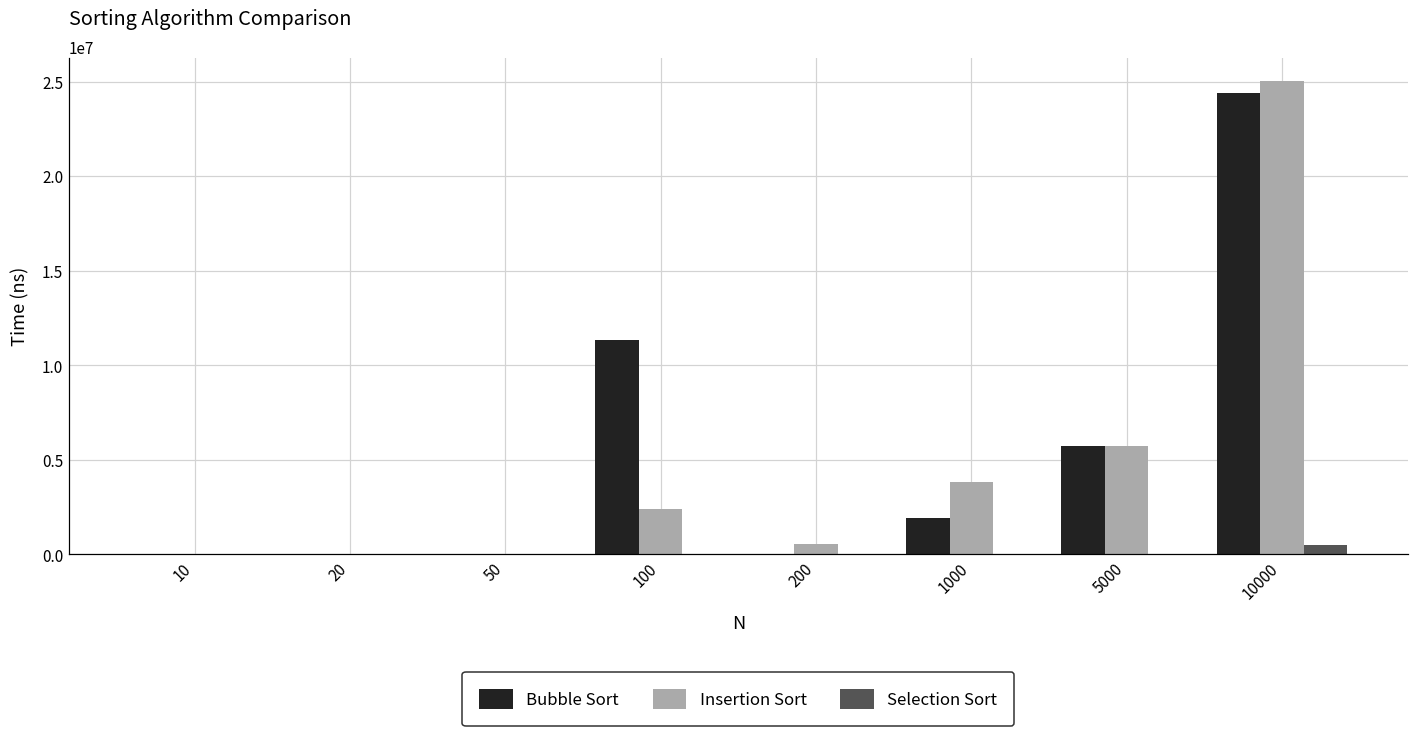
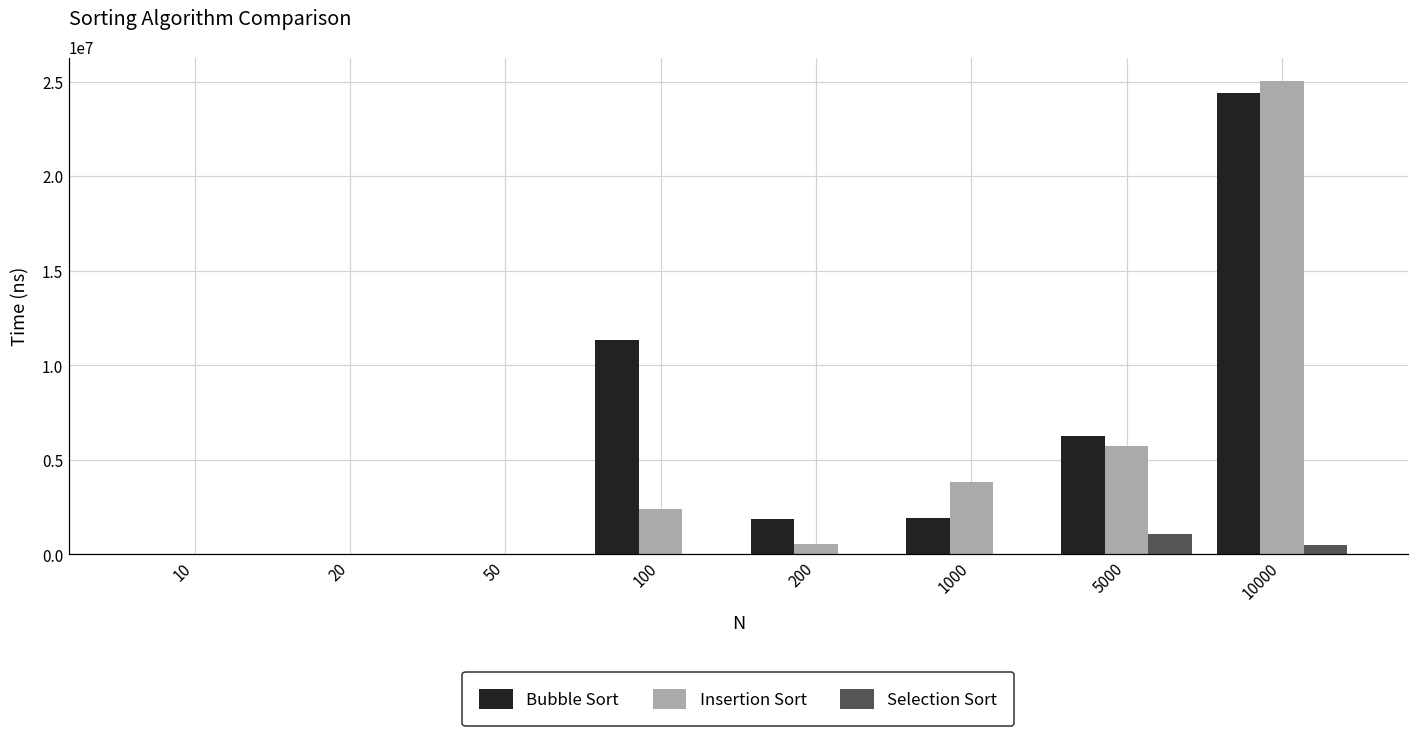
Bubble Sort, 200: 0 -> 1900000
Bubble Sort, 5000: 5700000 -> 6300000
Selection Sort, 5000: 0 -> 1100000
